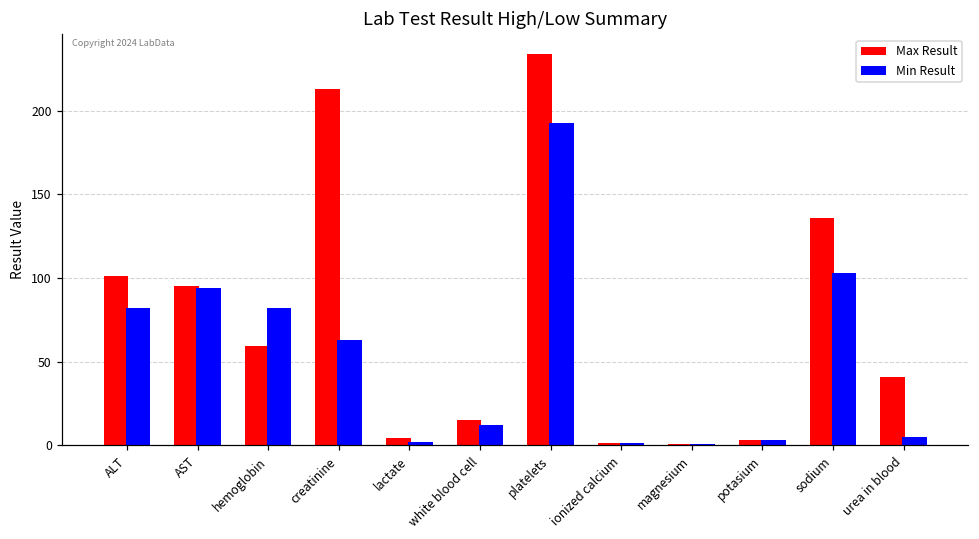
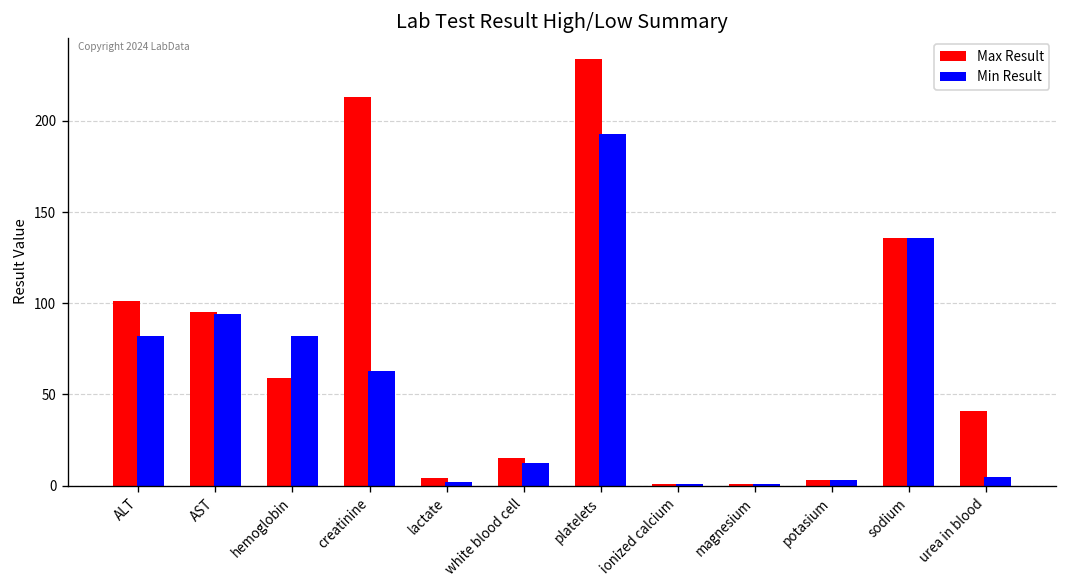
Min Result, sodium: 103 -> 136
